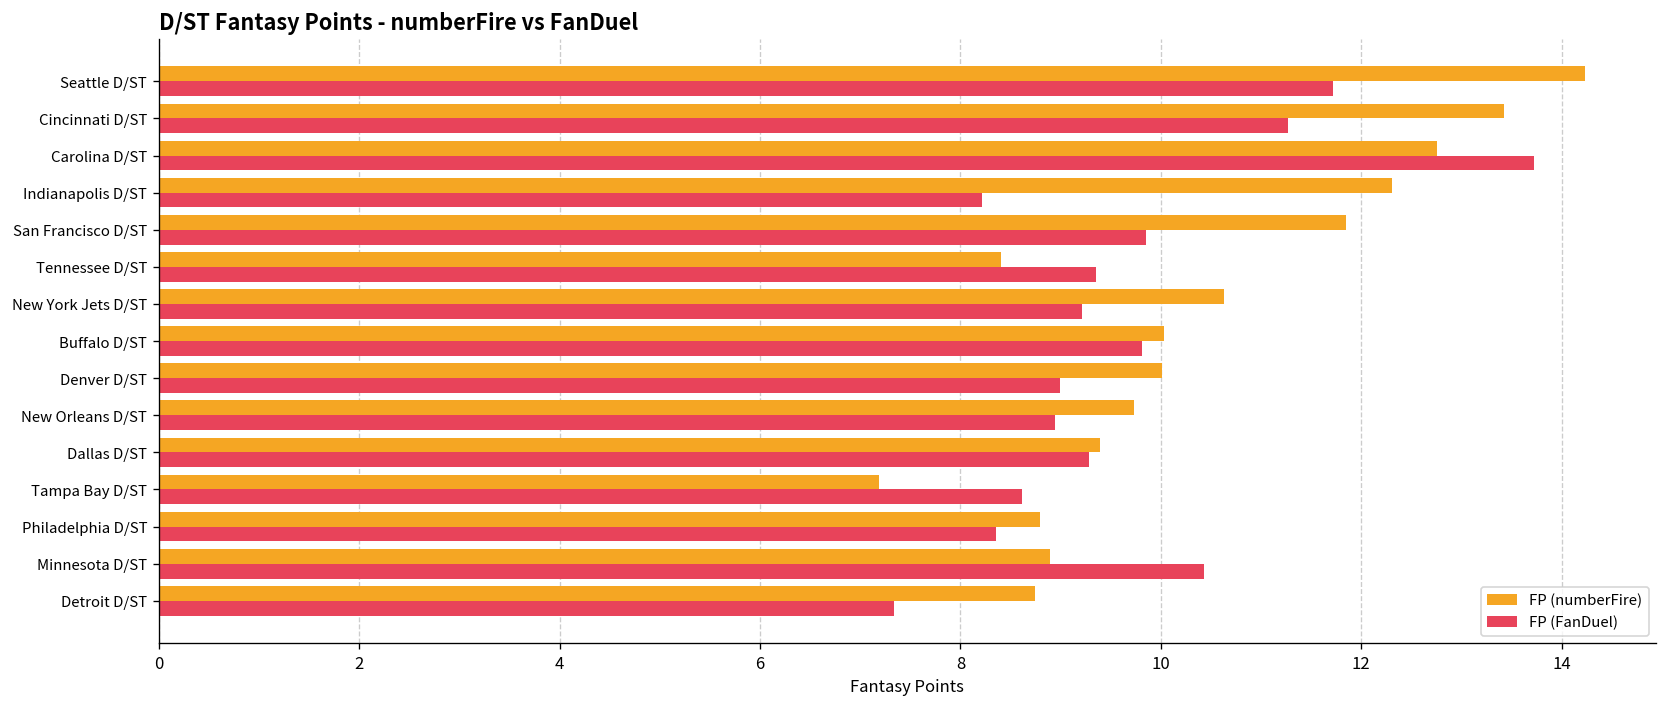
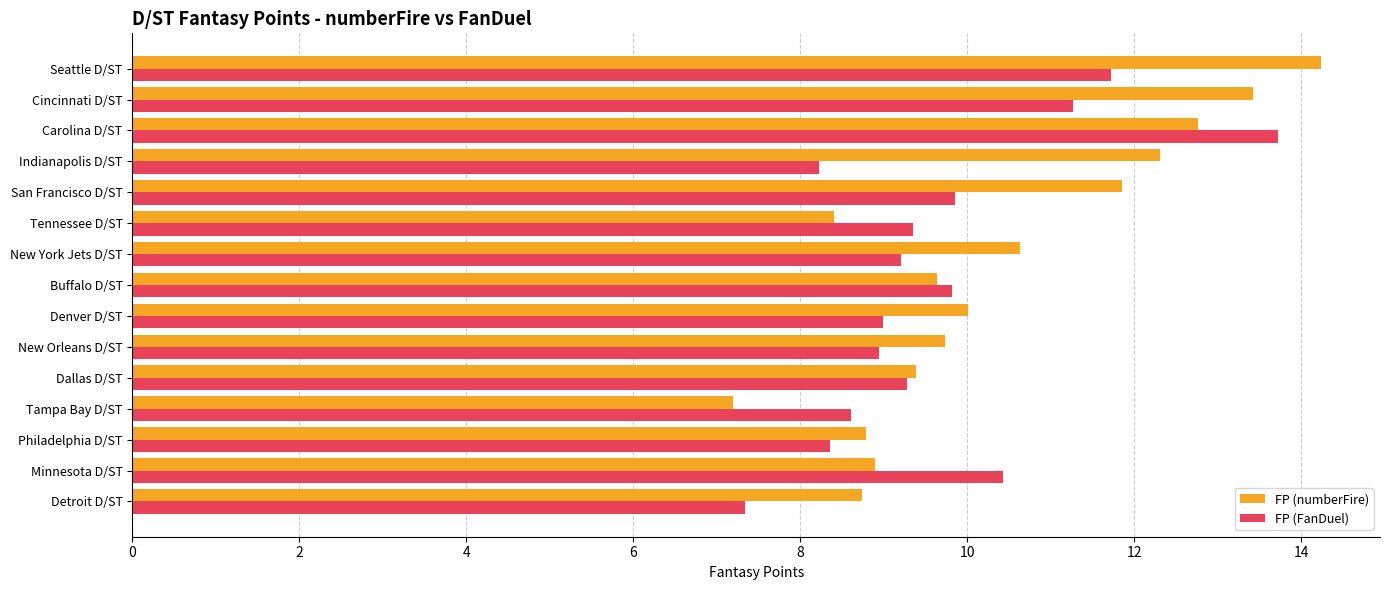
FP (numberFire), Buffalo D/ST: 10.0 -> 9.6
